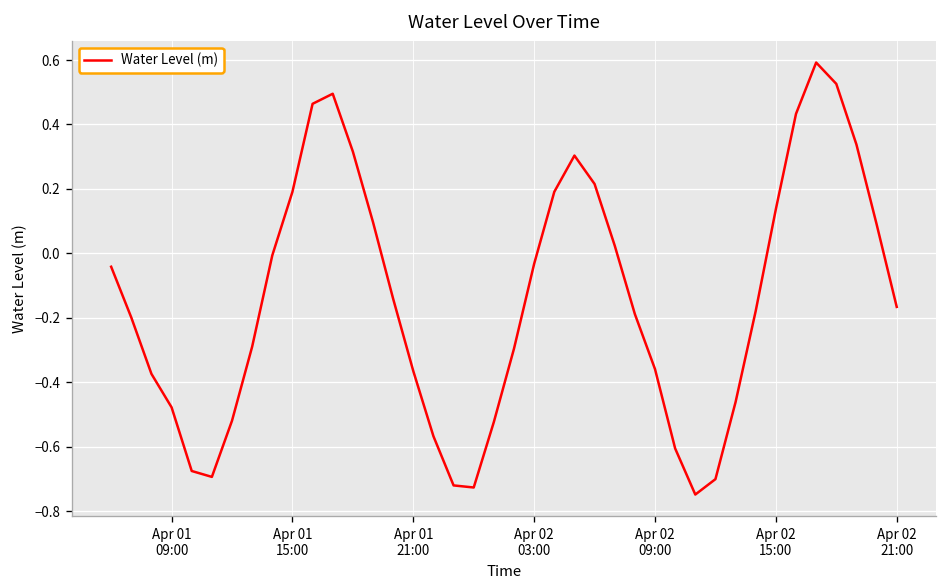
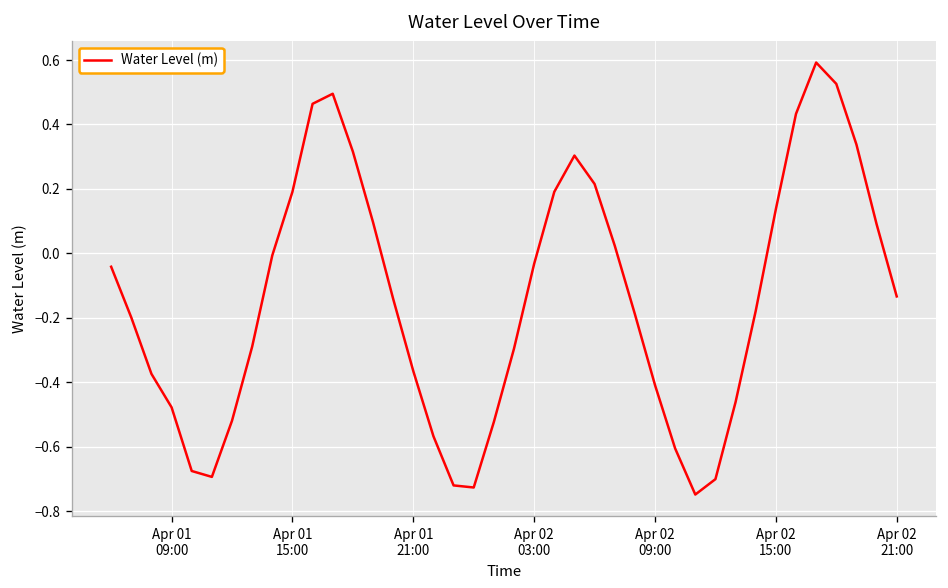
Apr 02 09:00: -0.36 -> -0.41
Apr 02 21:00: -0.17 -> -0.13
